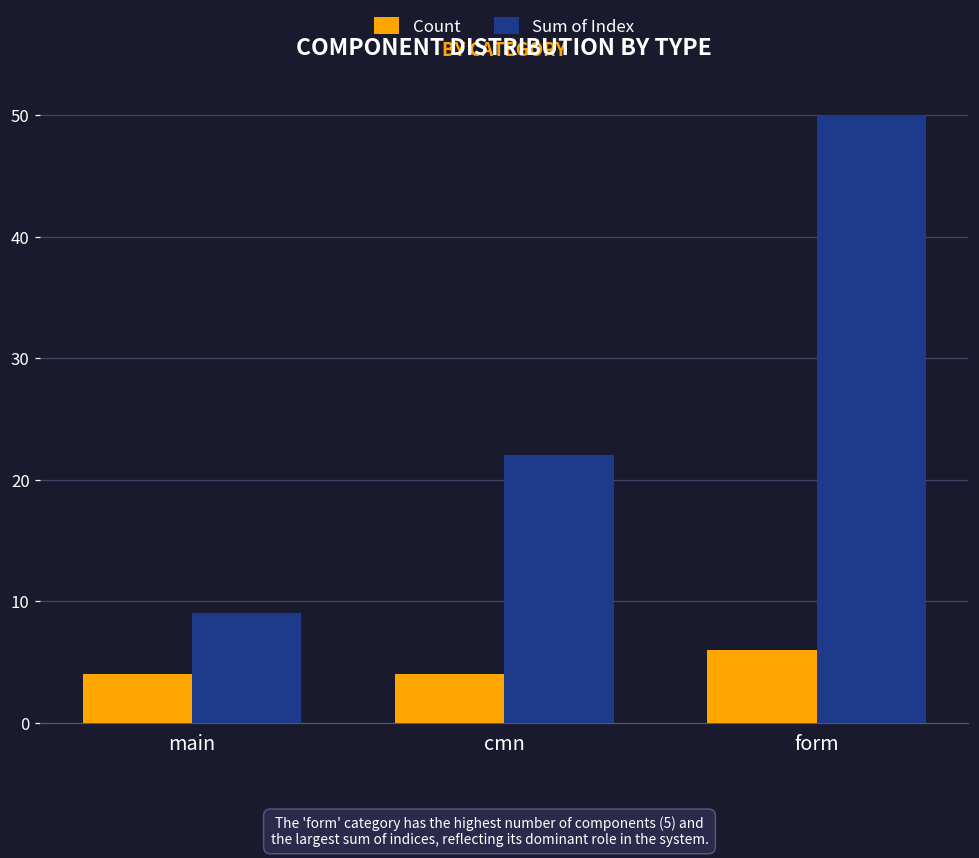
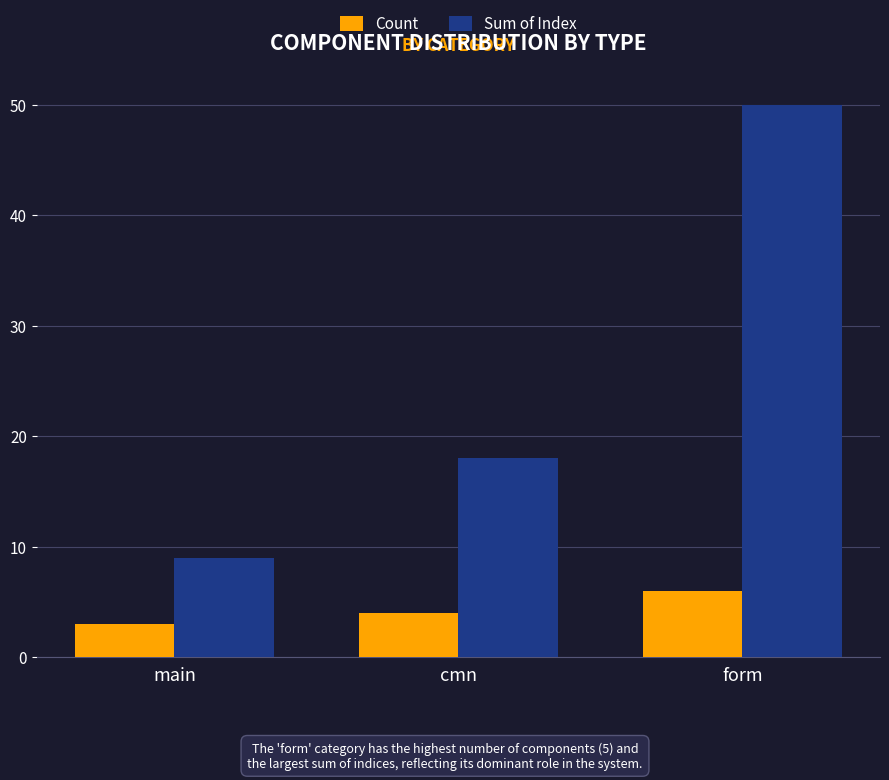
Count, main: 4 -> 3
Sum of Index, cmn: 22 -> 18
